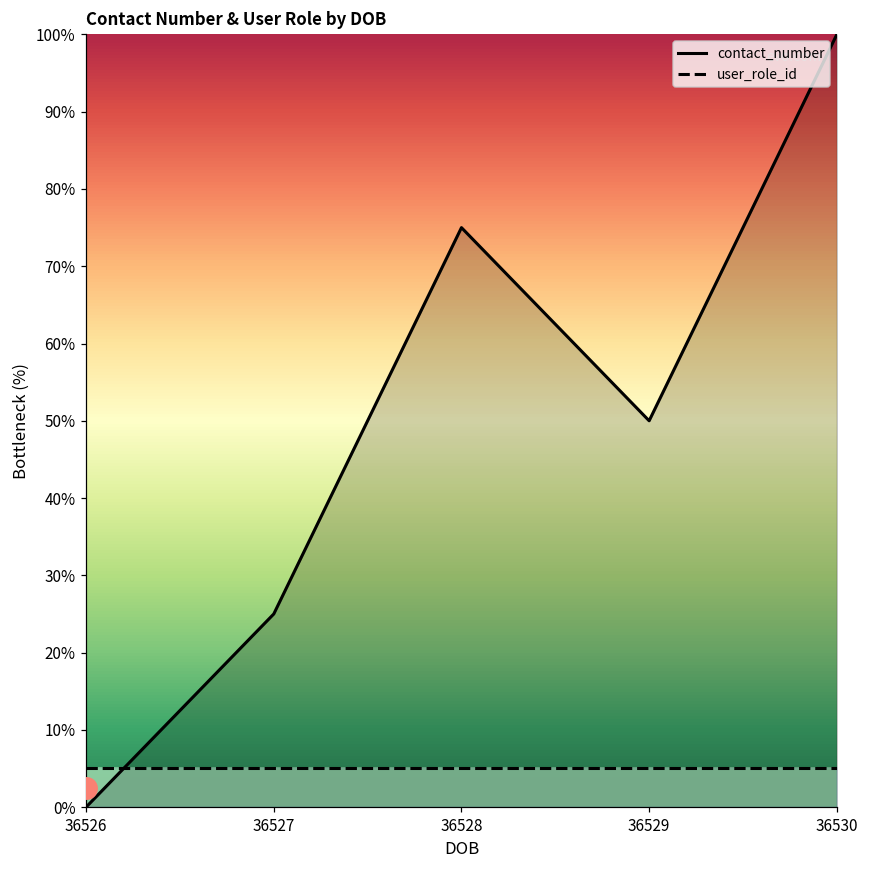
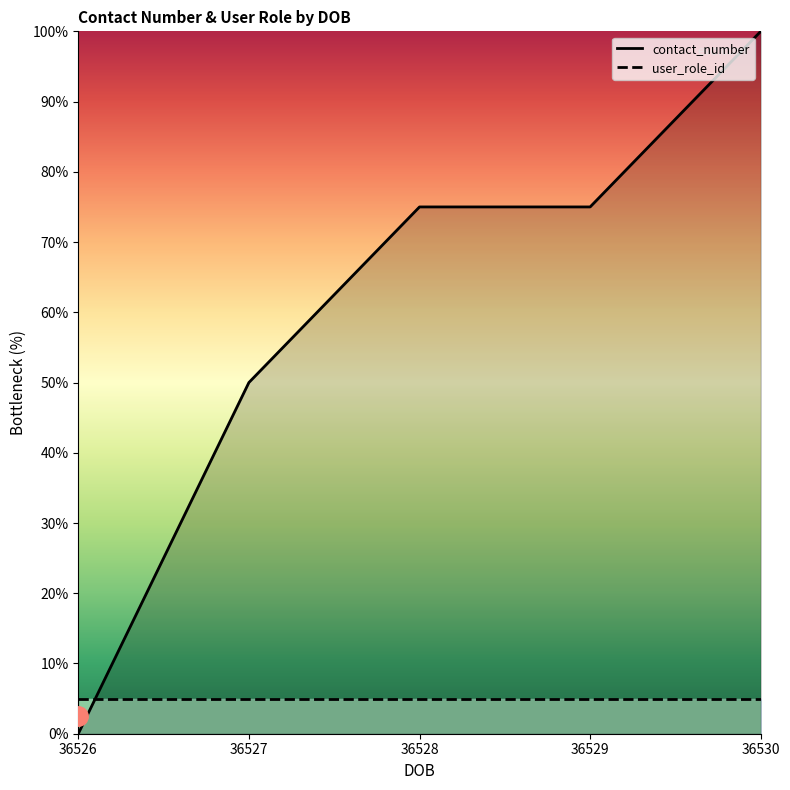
contact_number, 36527: 25% -> 50%
contact_number, 36529: 50% -> 75%
